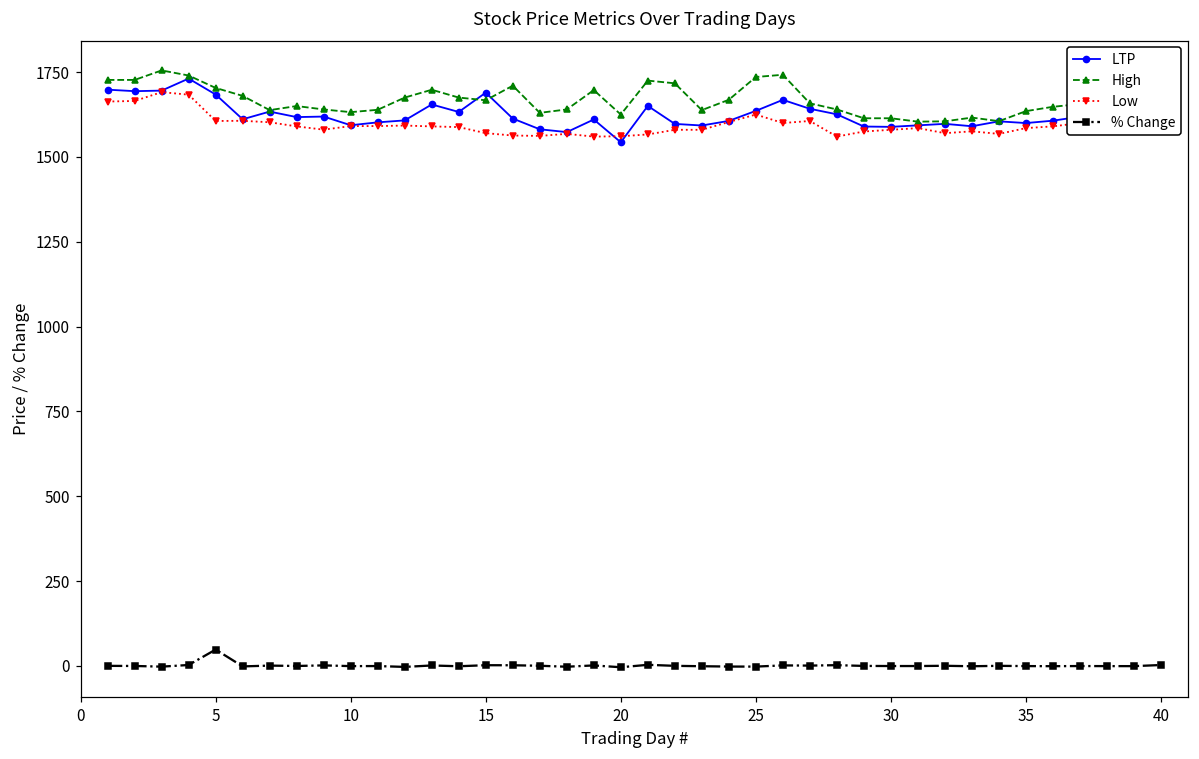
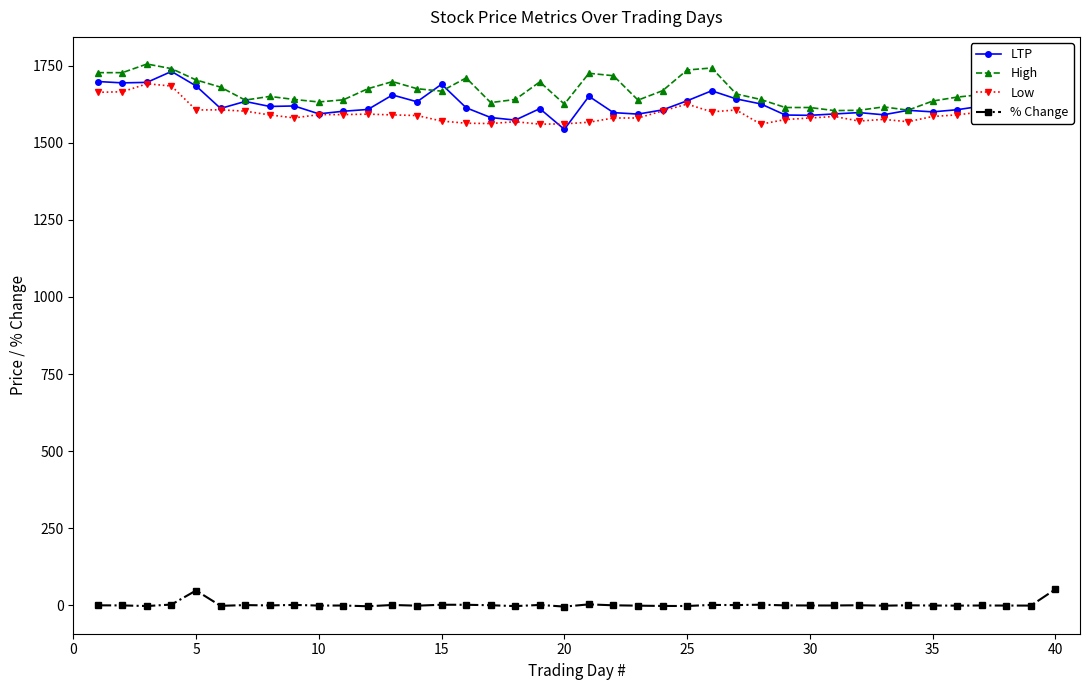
% Change, 40: 0 -> 50
